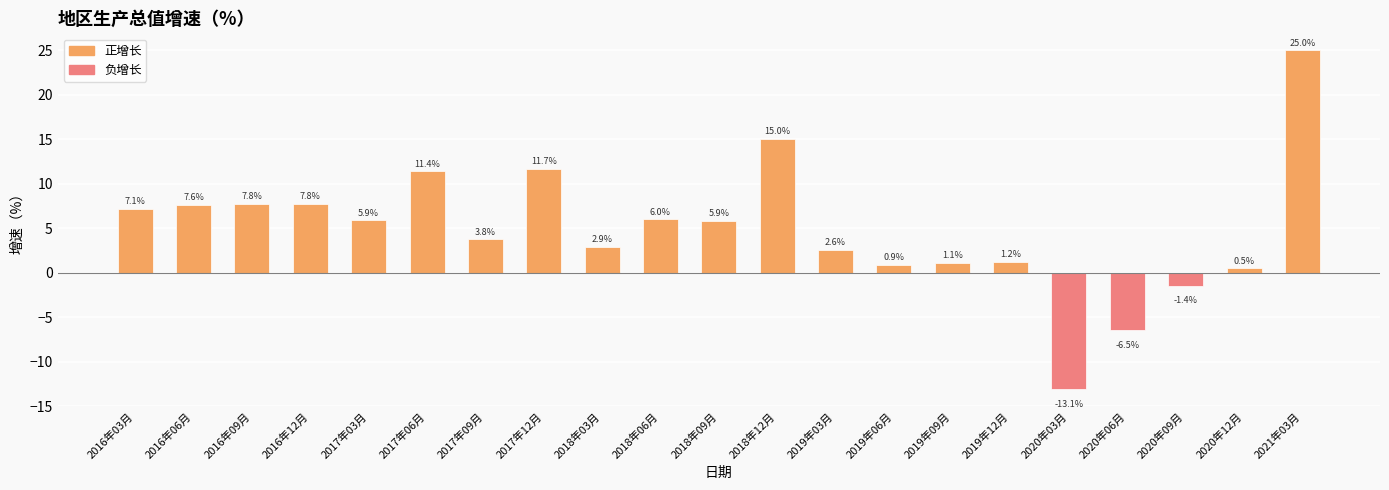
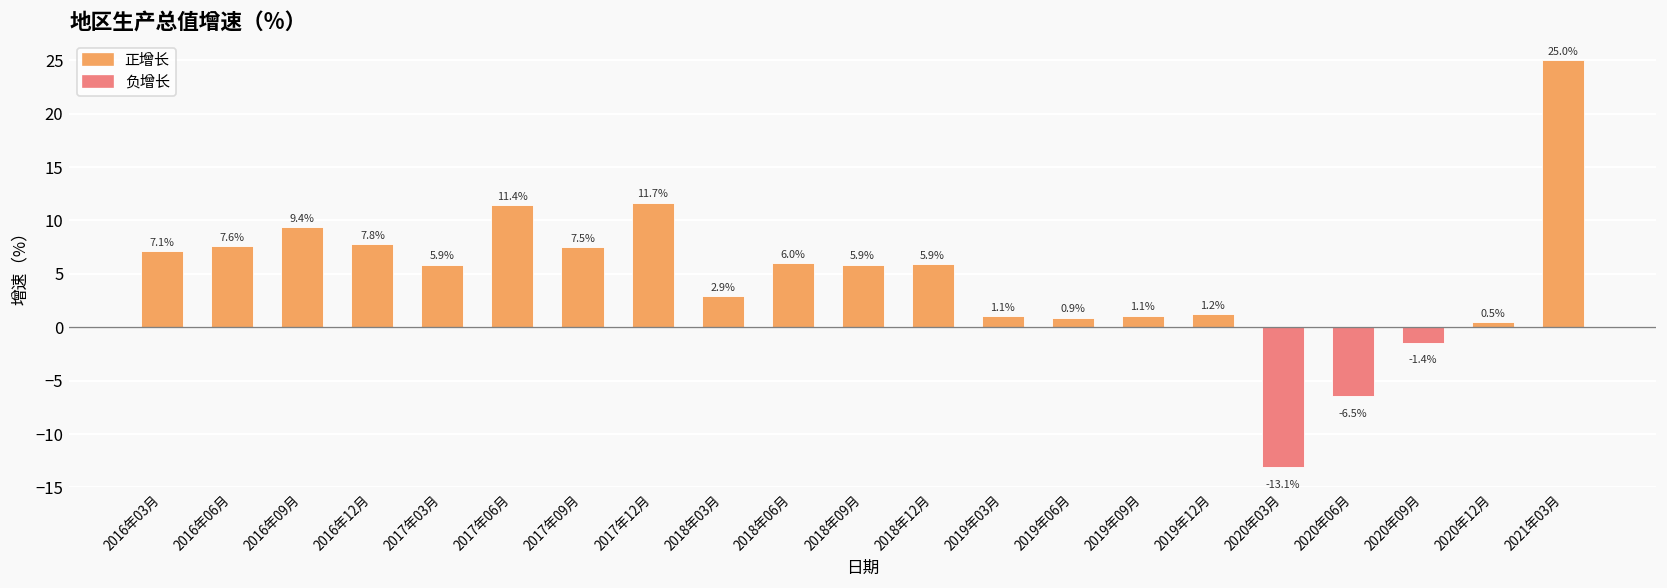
2016年09月: 7.8% -> 9.4%
2017年09月: 3.8% -> 7.5%
2018年12月: 15.0% -> 5.9%
2019年03月: 2.6% -> 1.1%
